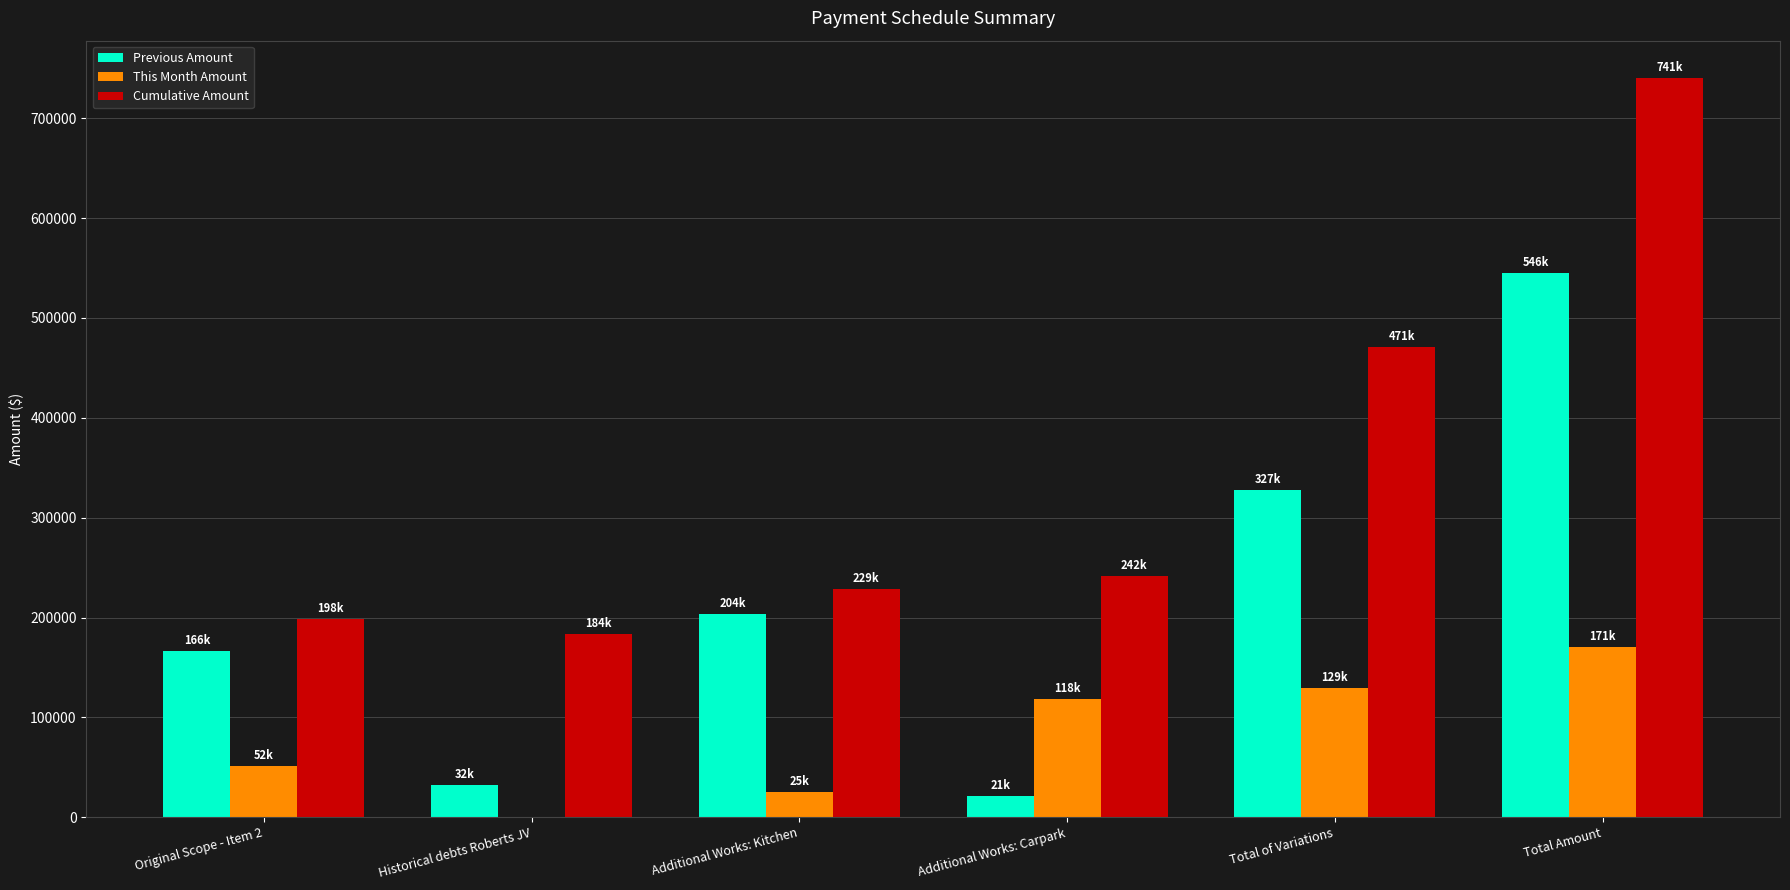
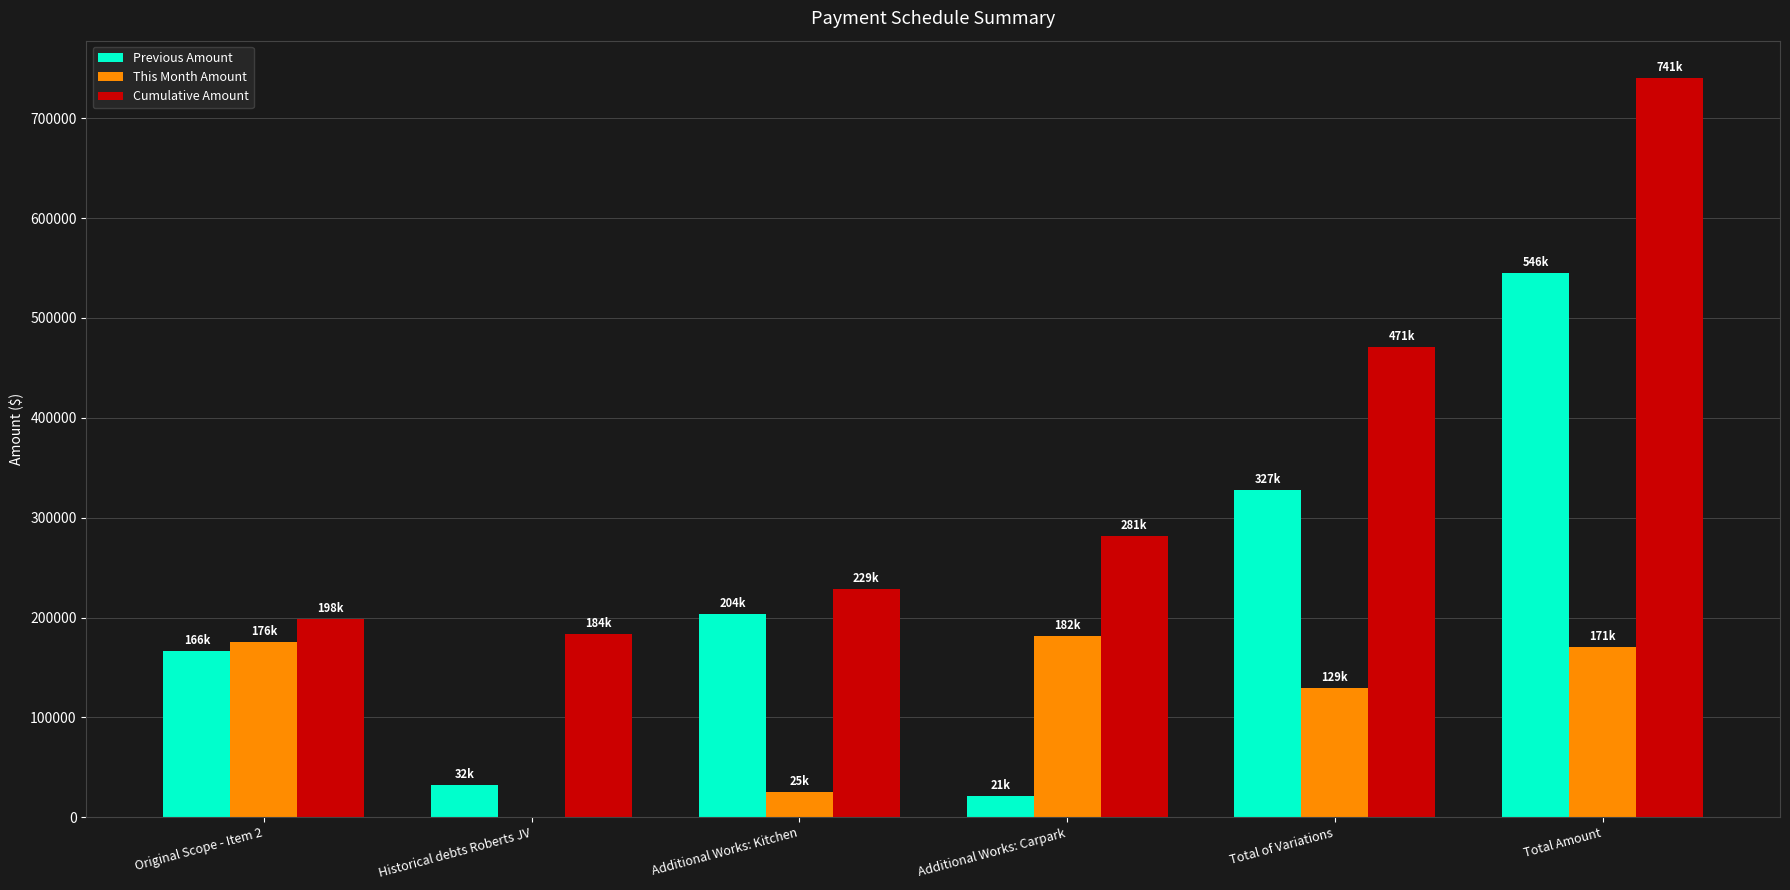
This Month Amount, Original Scope - Item 2: 52k -> 176k
This Month Amount, Additional Works: Carpark: 118k -> 182k
Cumulative Amount, Additional Works: Carpark: 242k -> 281k
